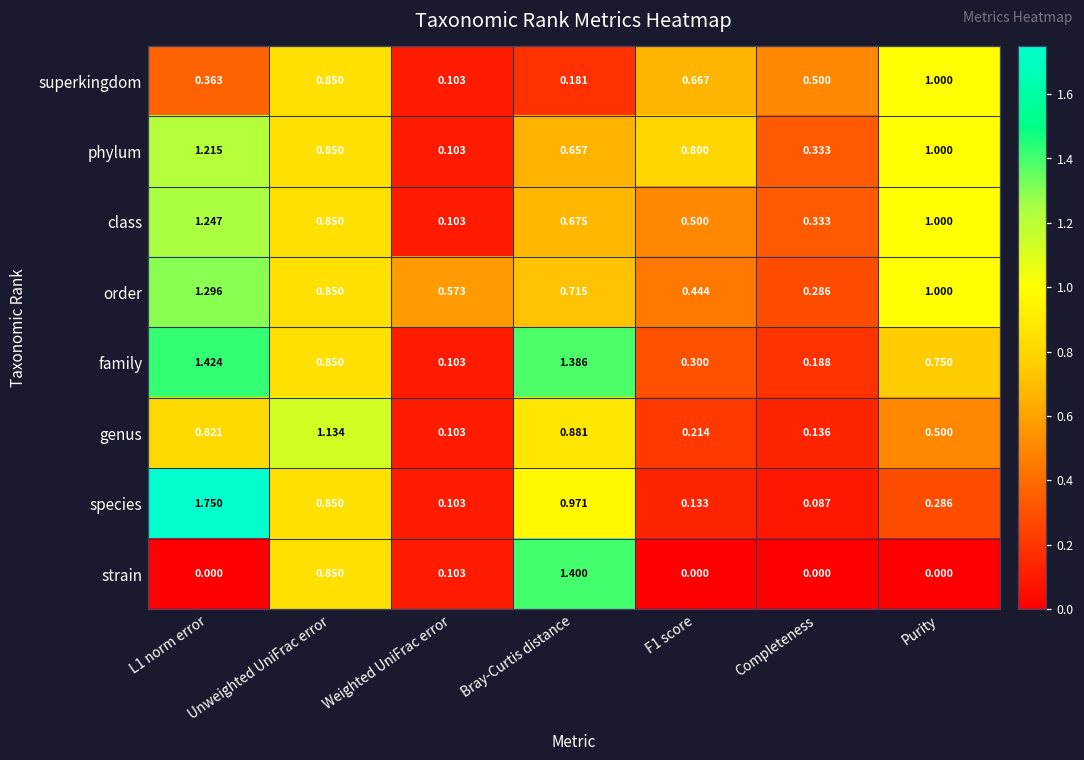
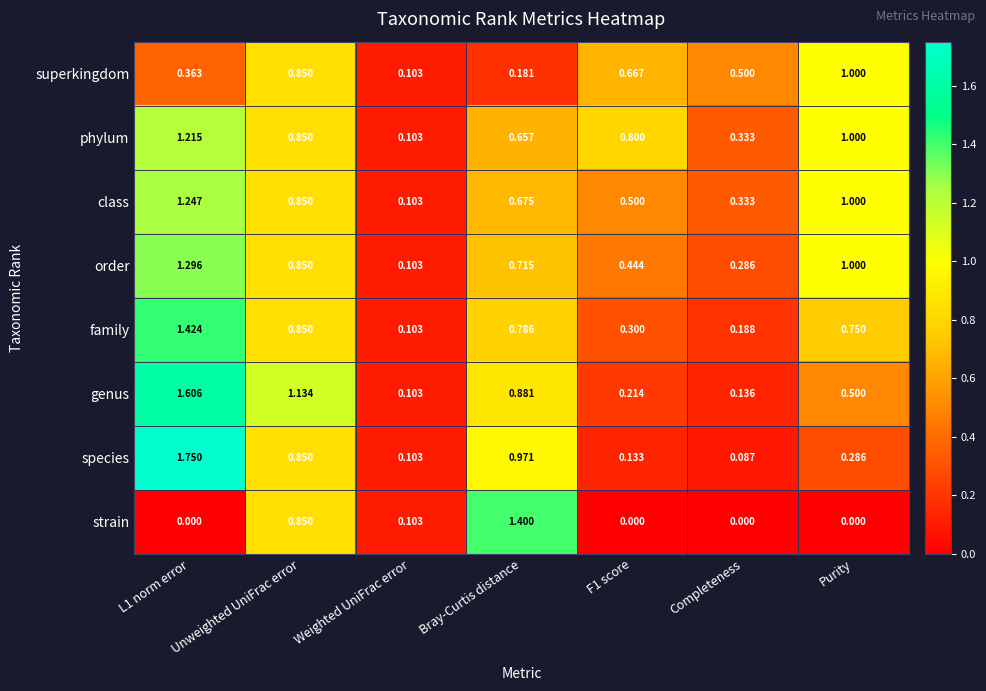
order, Weighted UniFrac error: 0.573 -> 0.103
family, Bray-Curtis distance: 1.386 -> 0.786
genus, L1 norm error: 0.821 -> 1.606
